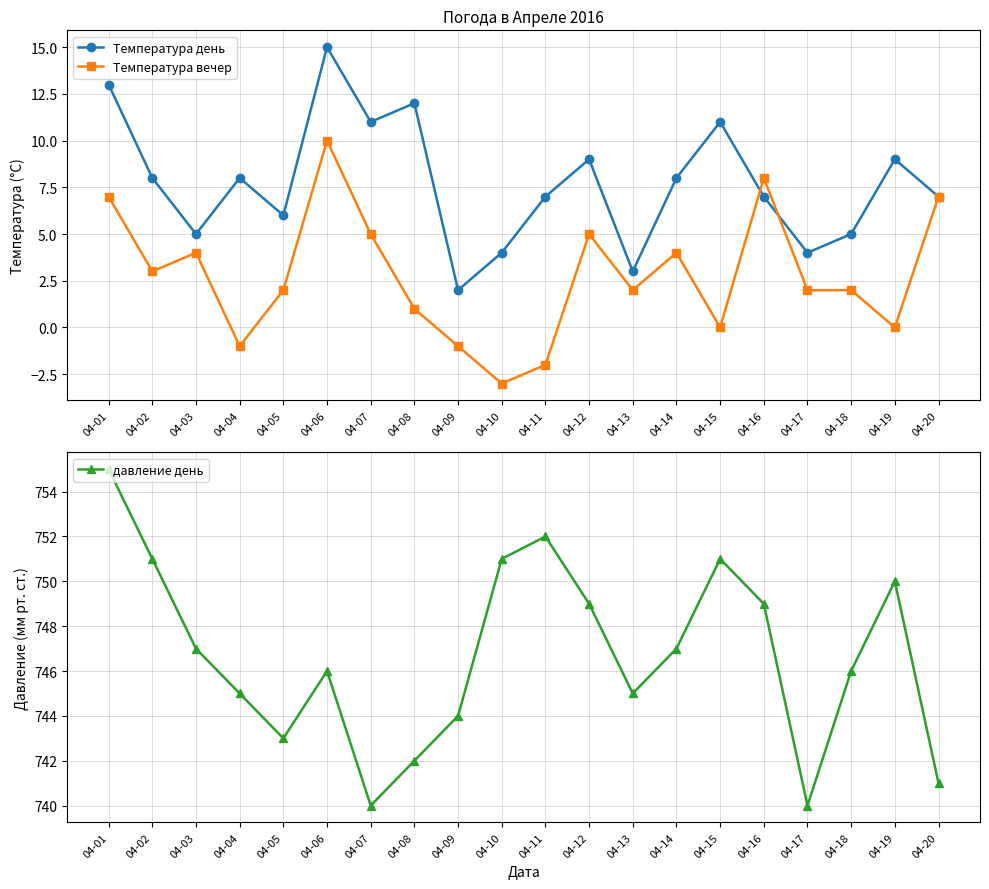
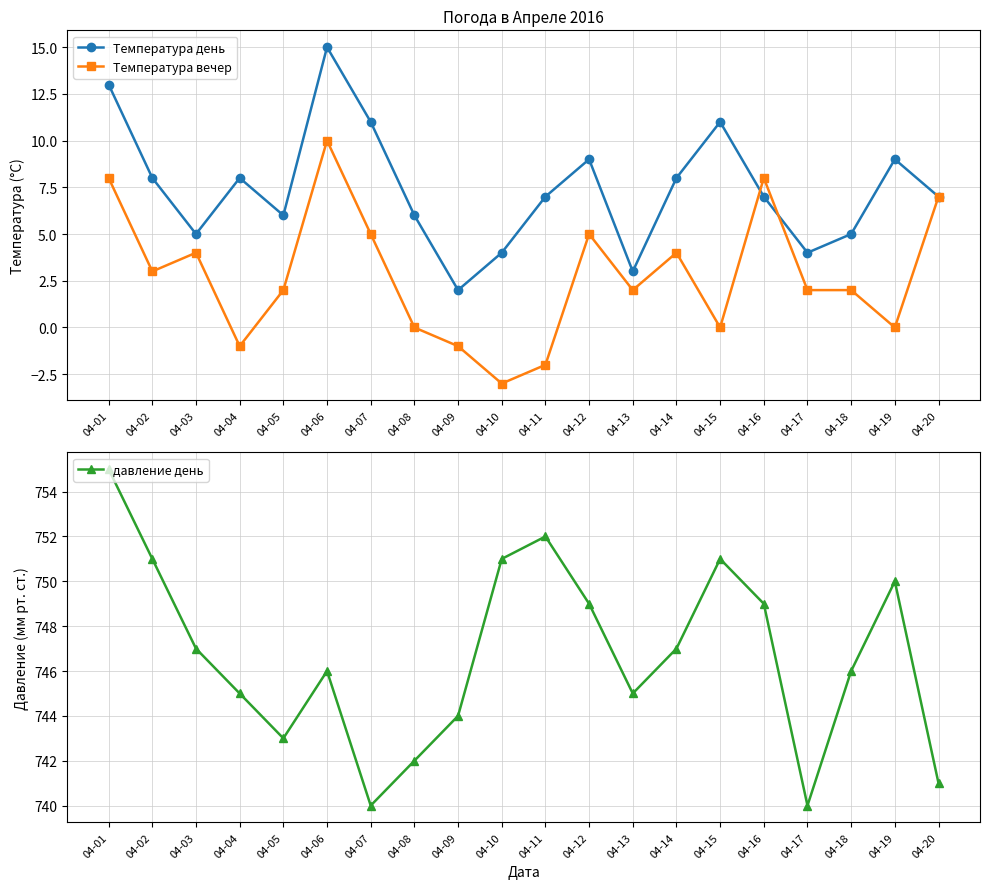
Погода в Апреле 2016, Температура вечер, 04-01: 7 -> 8
Погода в Апреле 2016, Температура день, 04-08: 12 -> 6
Погода в Апреле 2016, Температура вечер, 04-08: 1 -> 0
